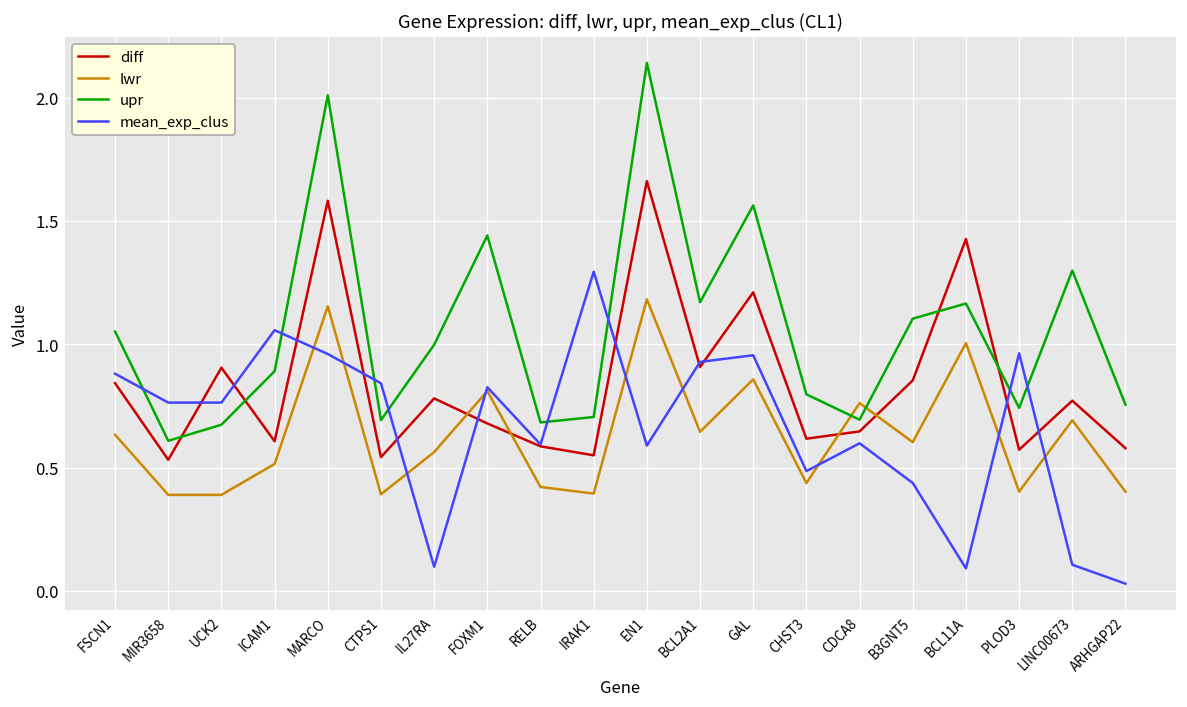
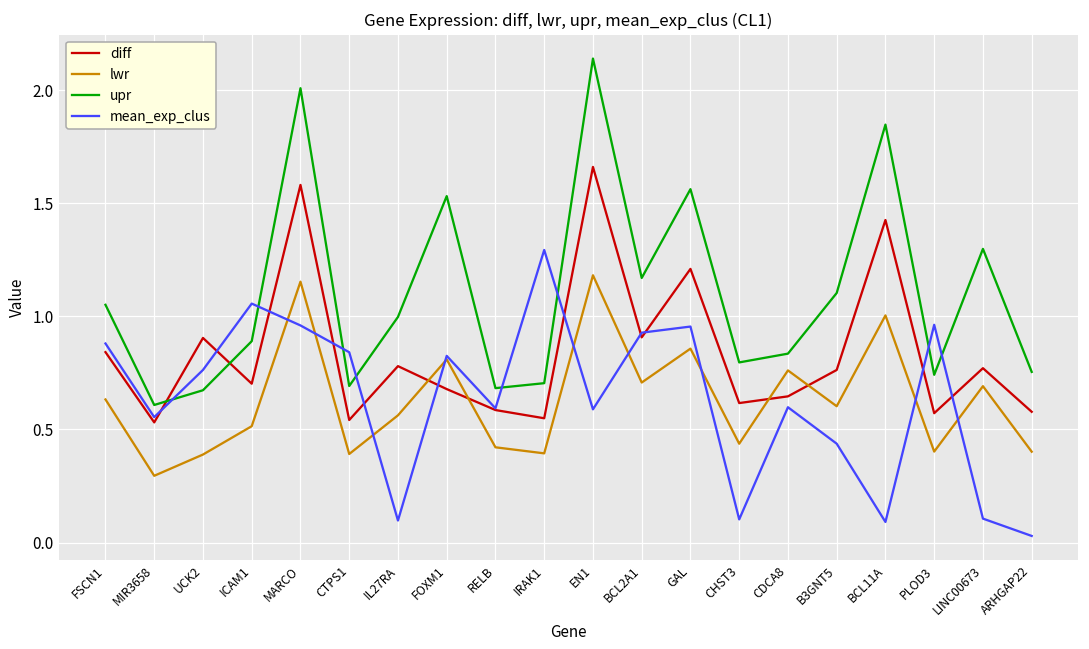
lwr, MIR3658: 0.39 -> 0.30
mean_exp_clus, MIR3658: 0.76 -> 0.55
diff, ICAM1: 0.61 -> 0.70
upr, FOXM1: 1.44 -> 1.53
lwr, BCL2A1: 0.64 -> 0.71
mean_exp_clus, CHST3: 0.49 -> 0.10
upr, CDCA8: 0.69 -> 0.84
diff, B3GNT5: 0.85 -> 0.76
upr, BCL11A: 1.16 -> 1.85
